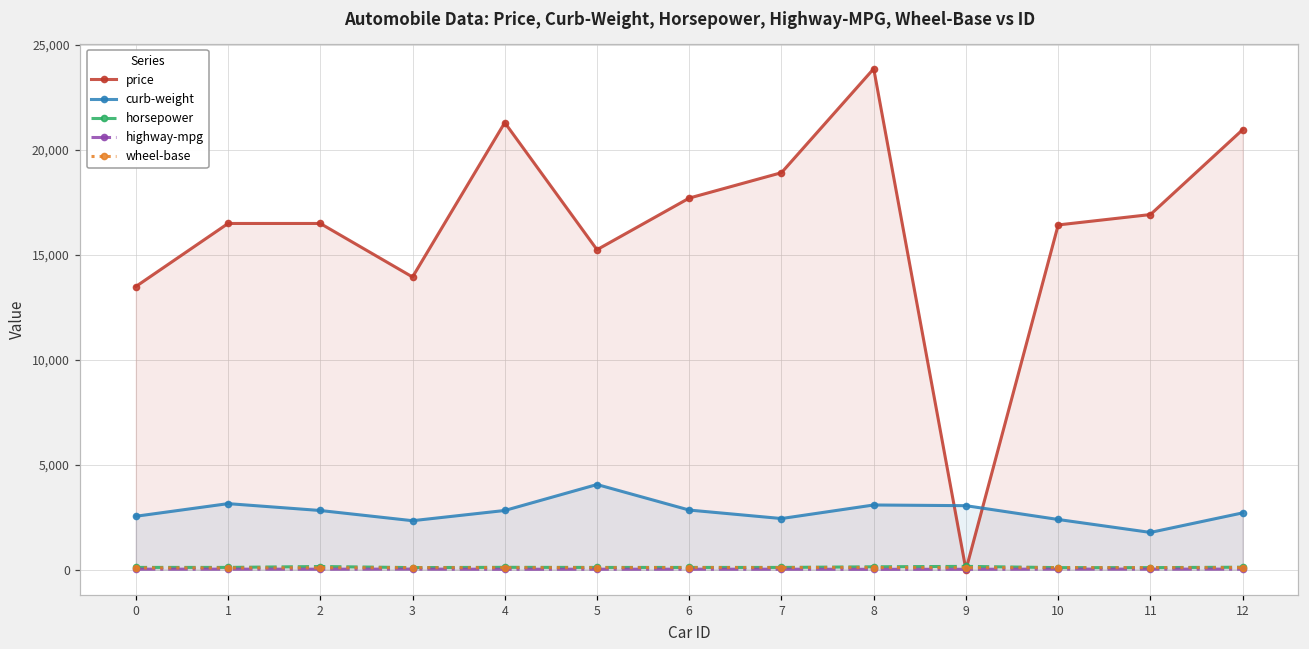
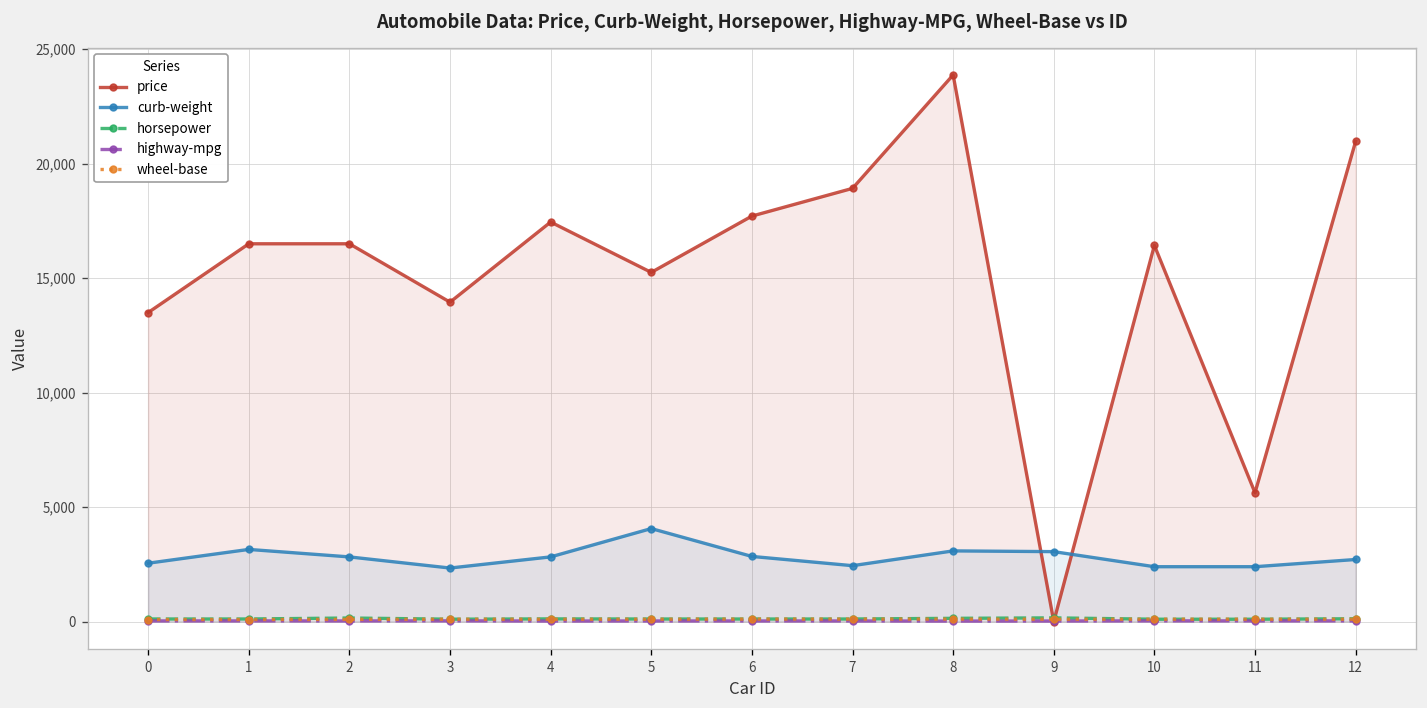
price, 4: 21,300 -> 17,500
price, 11: 16,900 -> 5,600
curb-weight, 11: 1,800 -> 2,400
